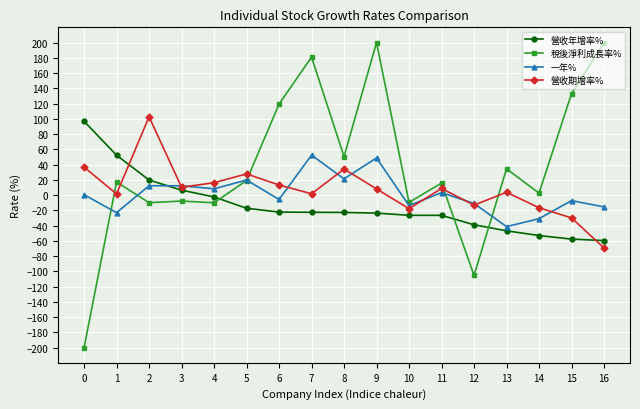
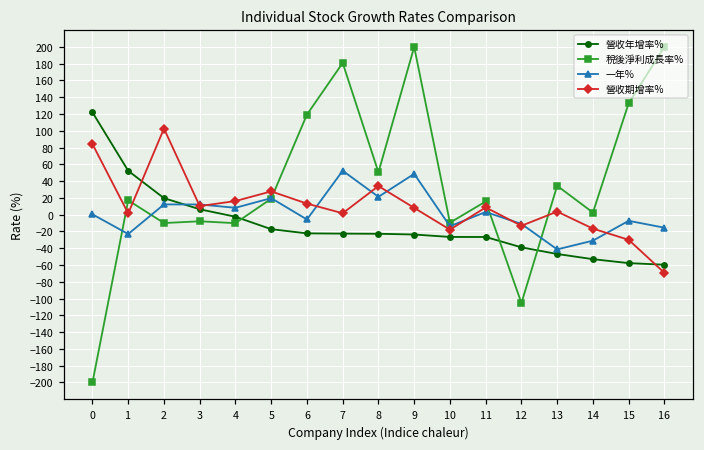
營收年增率%, 0: 100 -> 120
營收期增率%, 0: 40 -> 80
